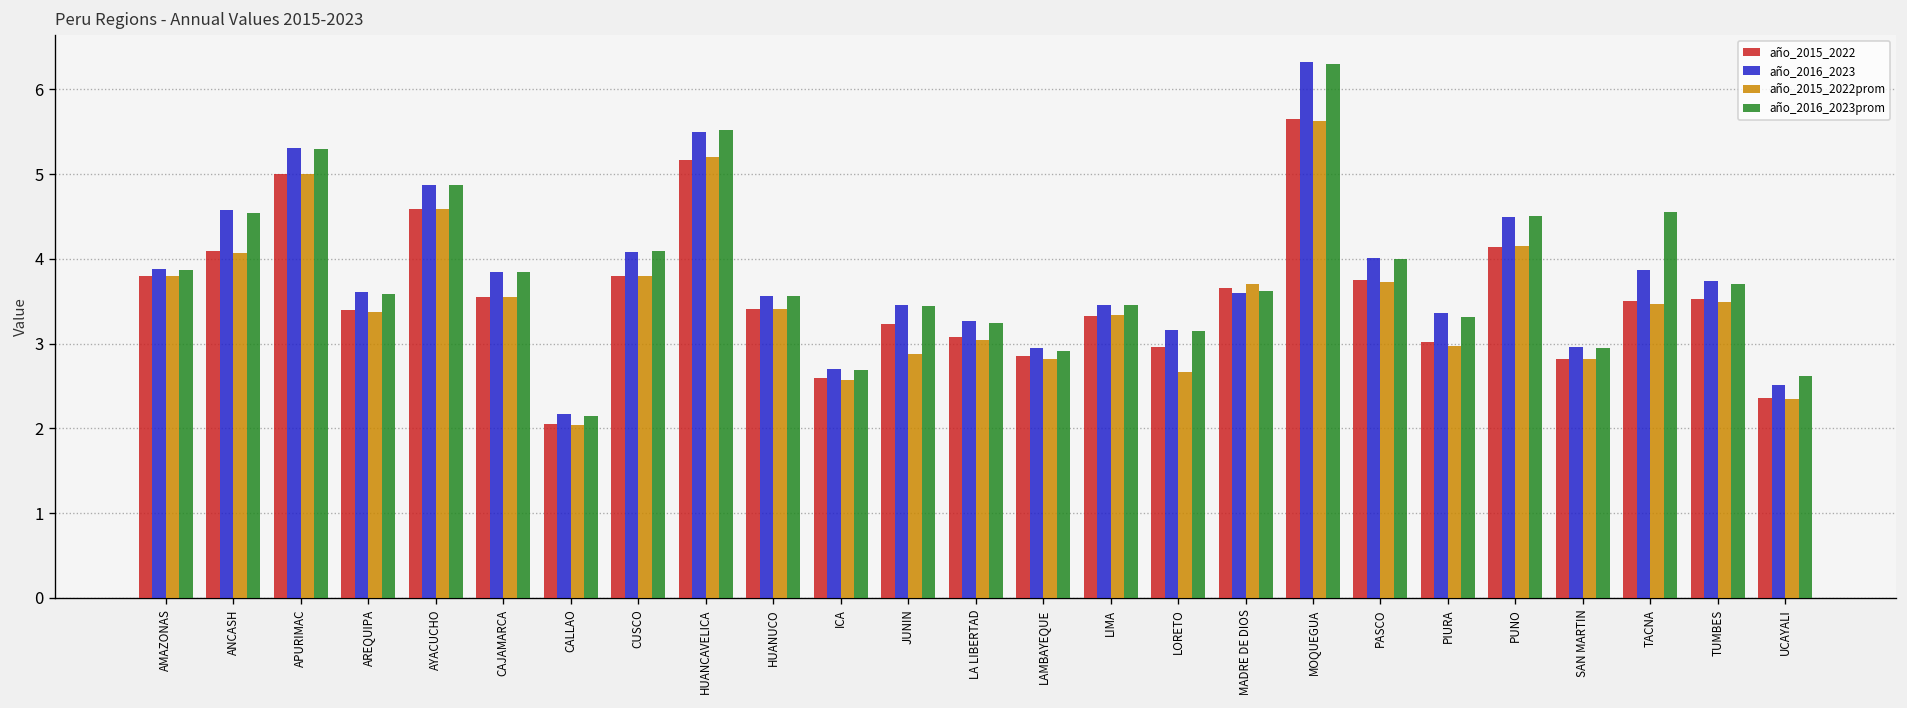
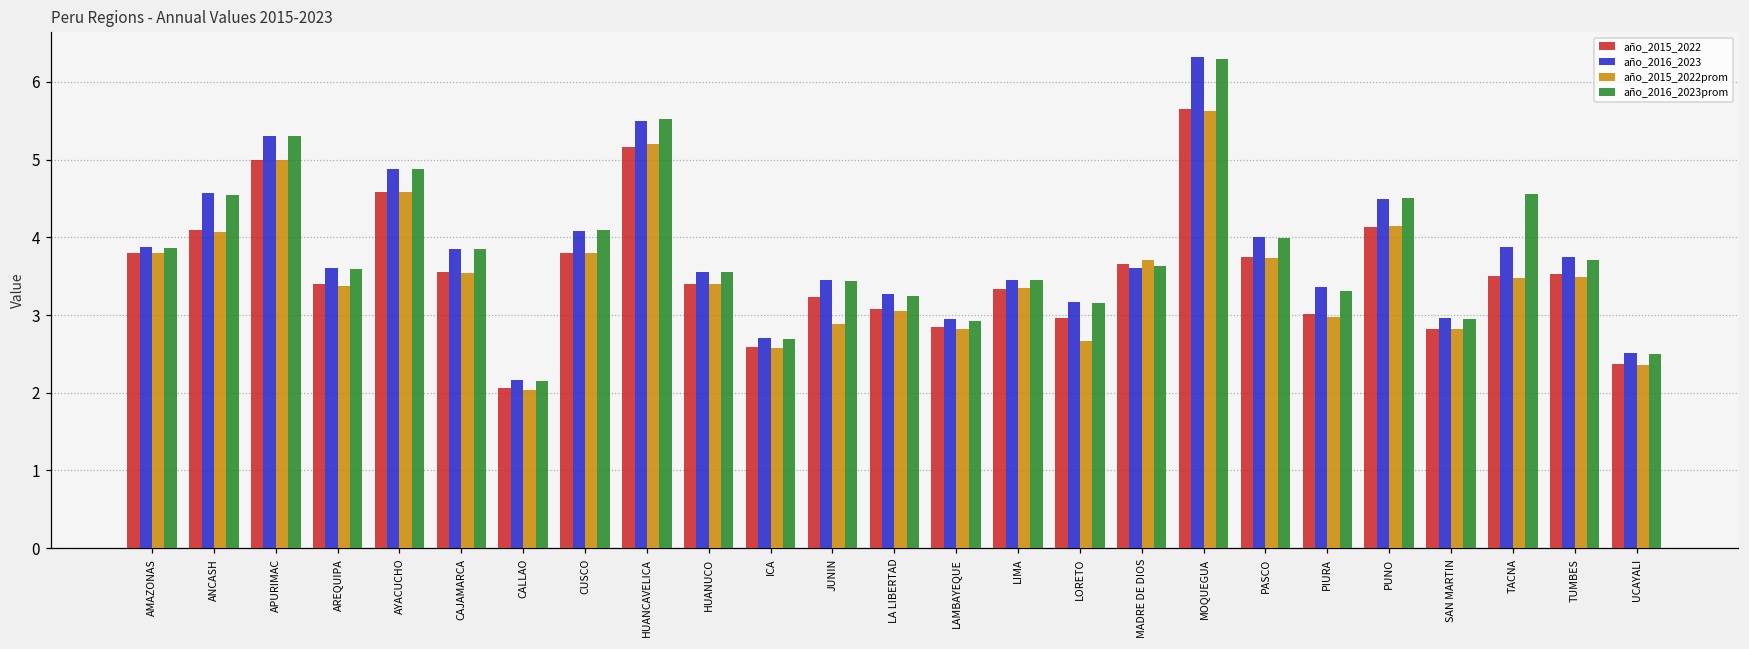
año_2016_2023prom, UCAYALI: 2.6 -> 2.5
